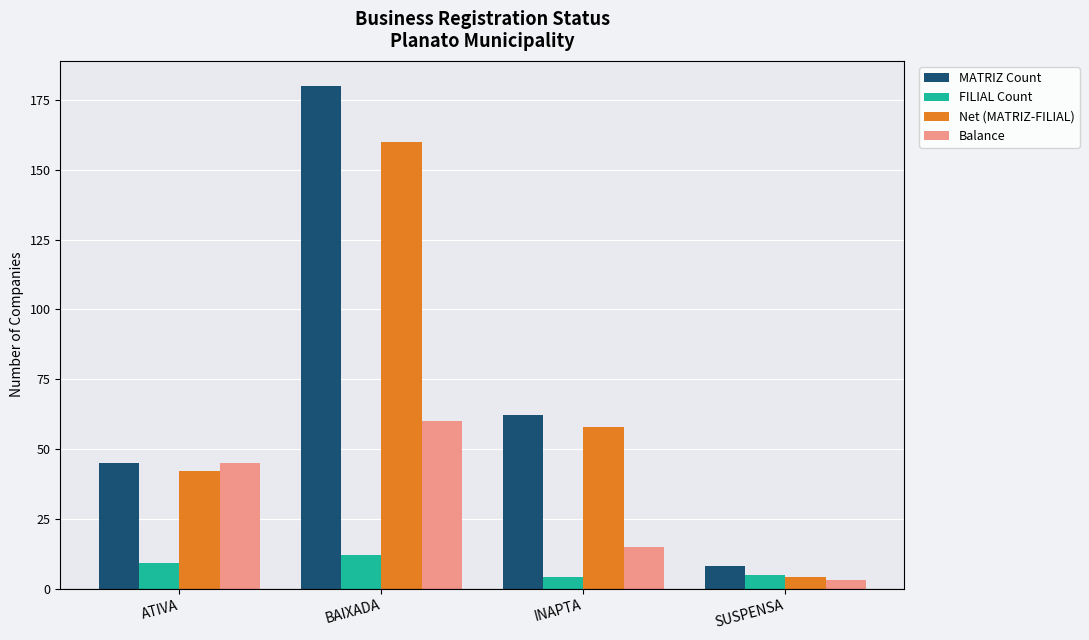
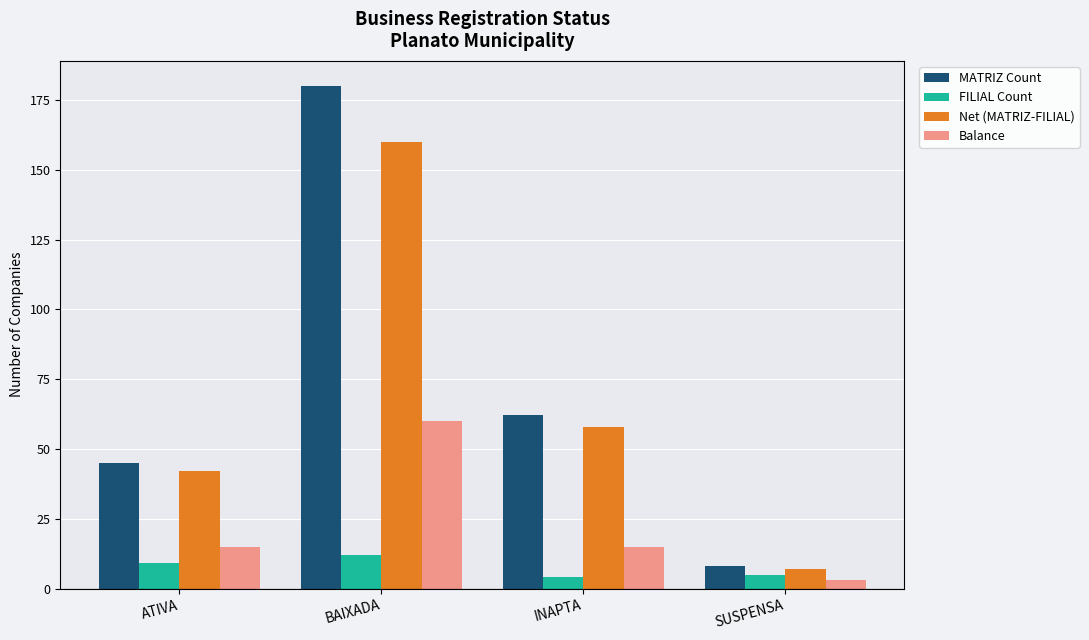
Balance, ATIVA: 45 -> 15
Net (MATRIZ-FILIAL), SUSPENSA: 4 -> 7
